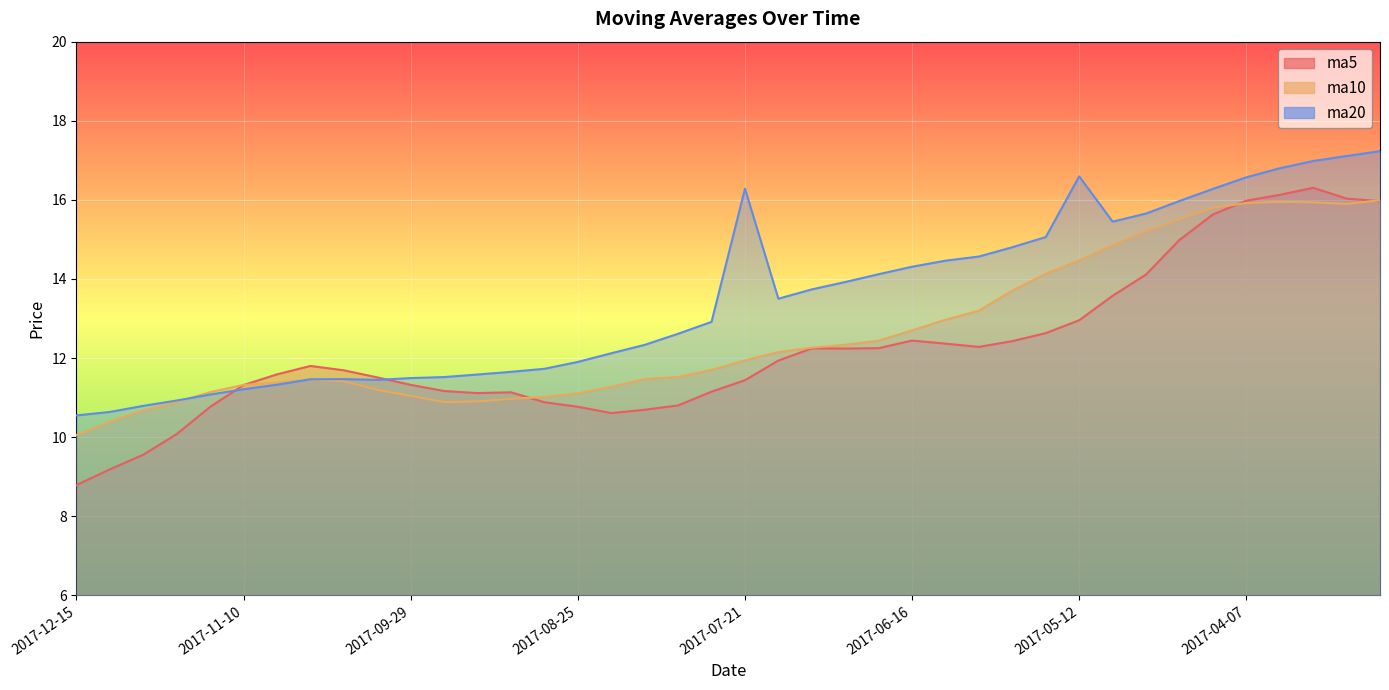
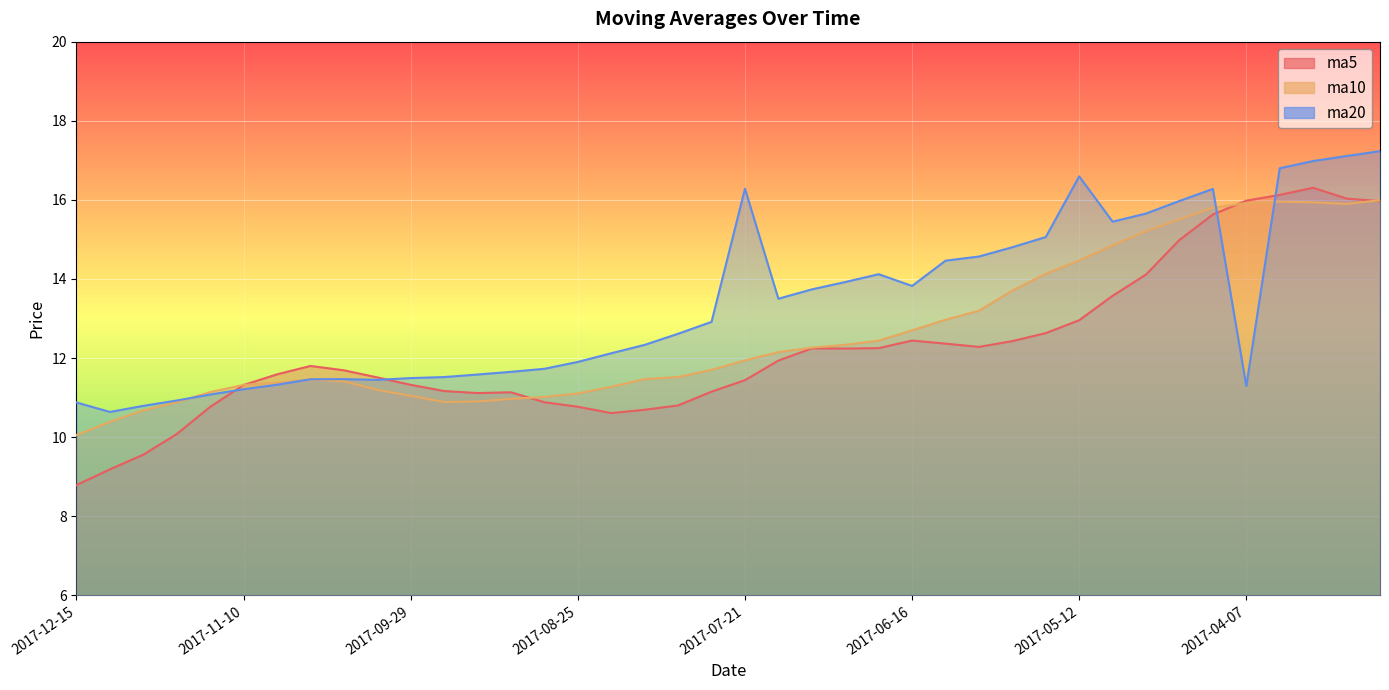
ma20, 2017-12-15: 10.5 -> 10.9
ma20, 2017-06-16: 14.3 -> 13.8
ma20, 2017-04-07: 16.6 -> 11.3
